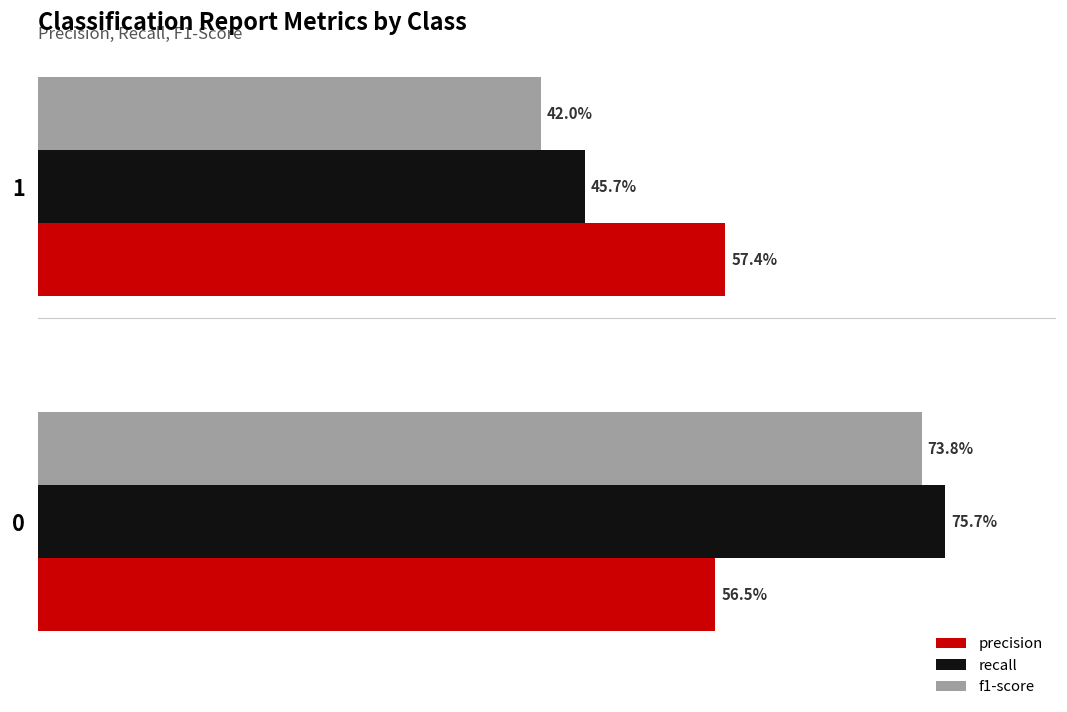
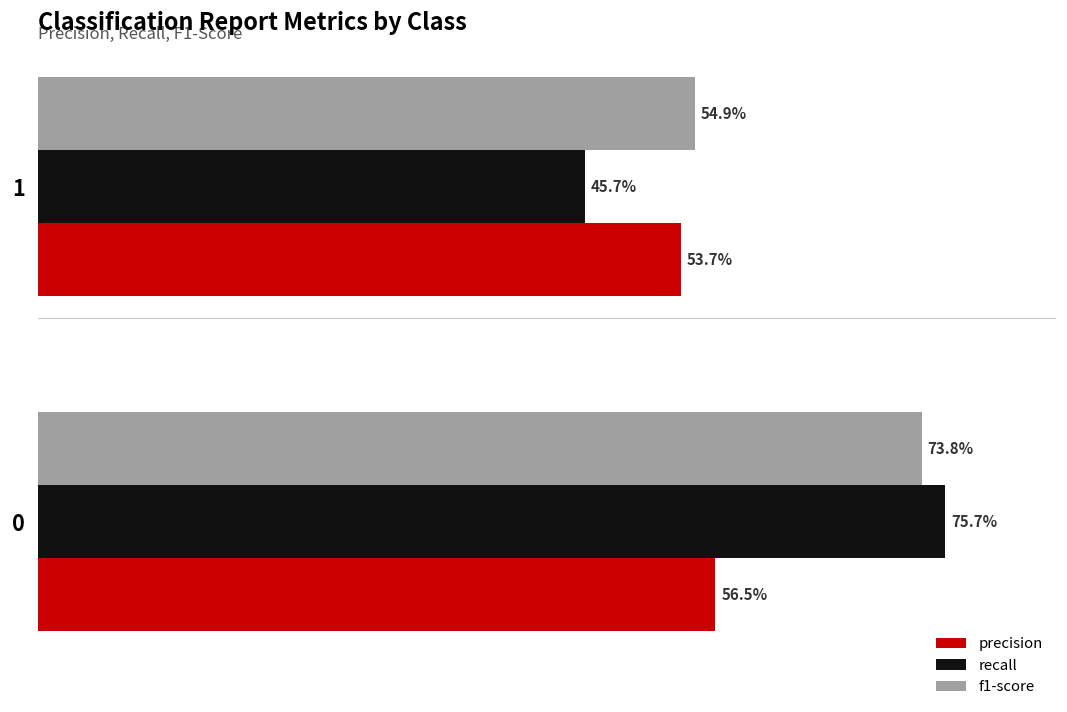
f1-score, 1: 42.0% -> 54.9%
precision, 1: 57.4% -> 53.7%
